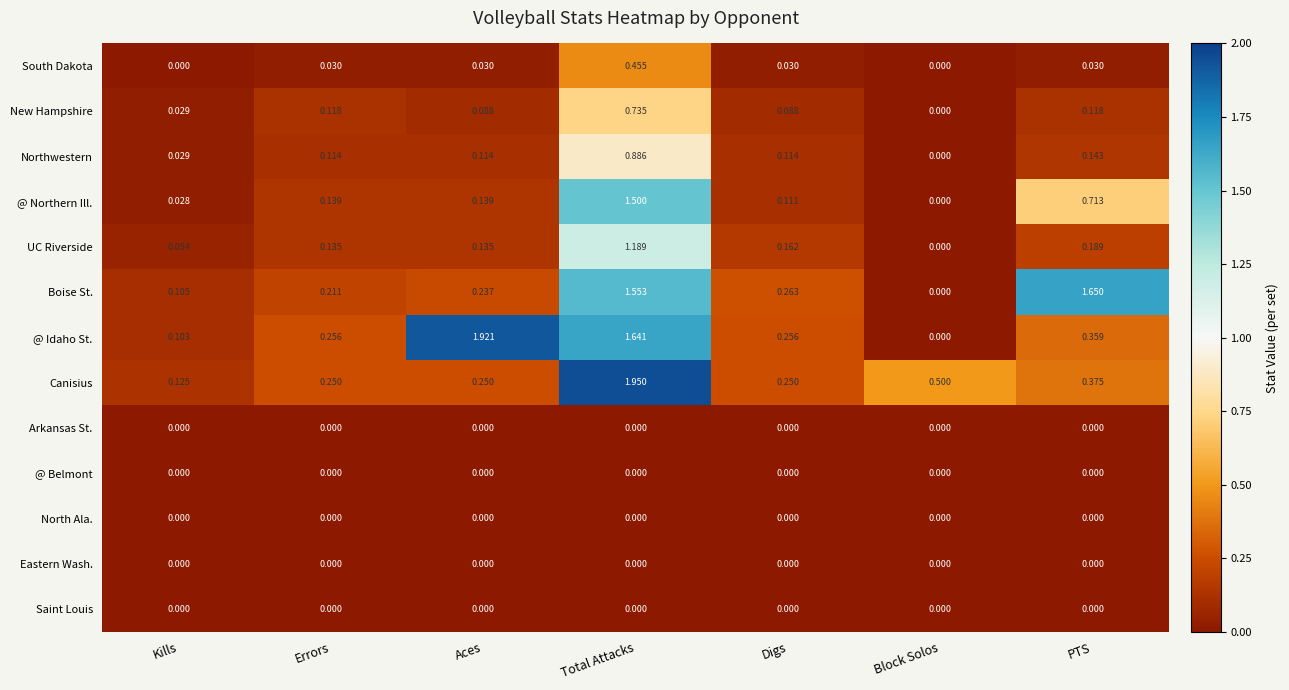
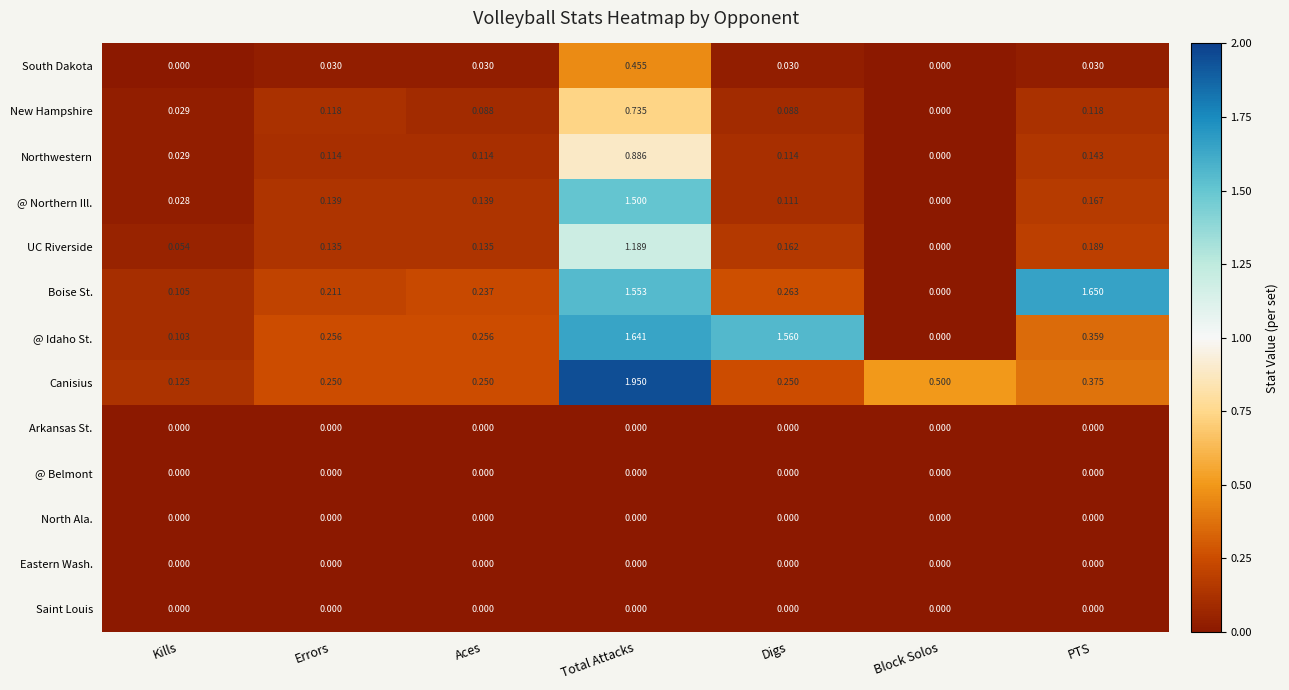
@ Northern Ill., PTS: 0.713 -> 0.167
@ Idaho St., Aces: 1.921 -> 0.256
@ Idaho St., Digs: 0.256 -> 1.560
